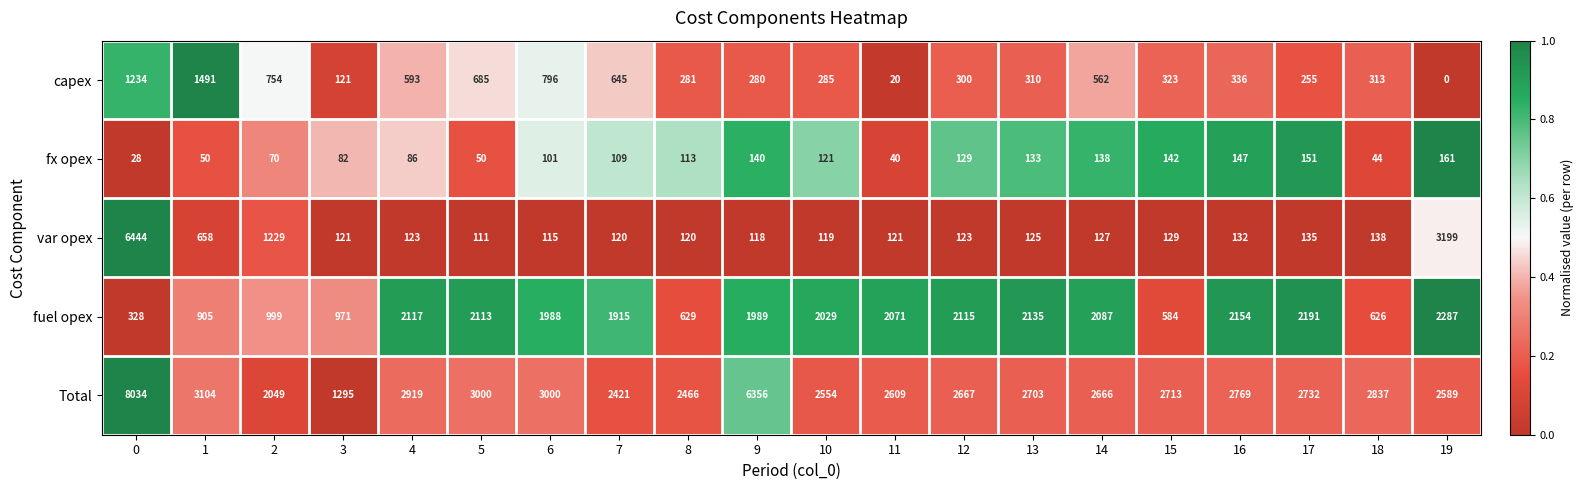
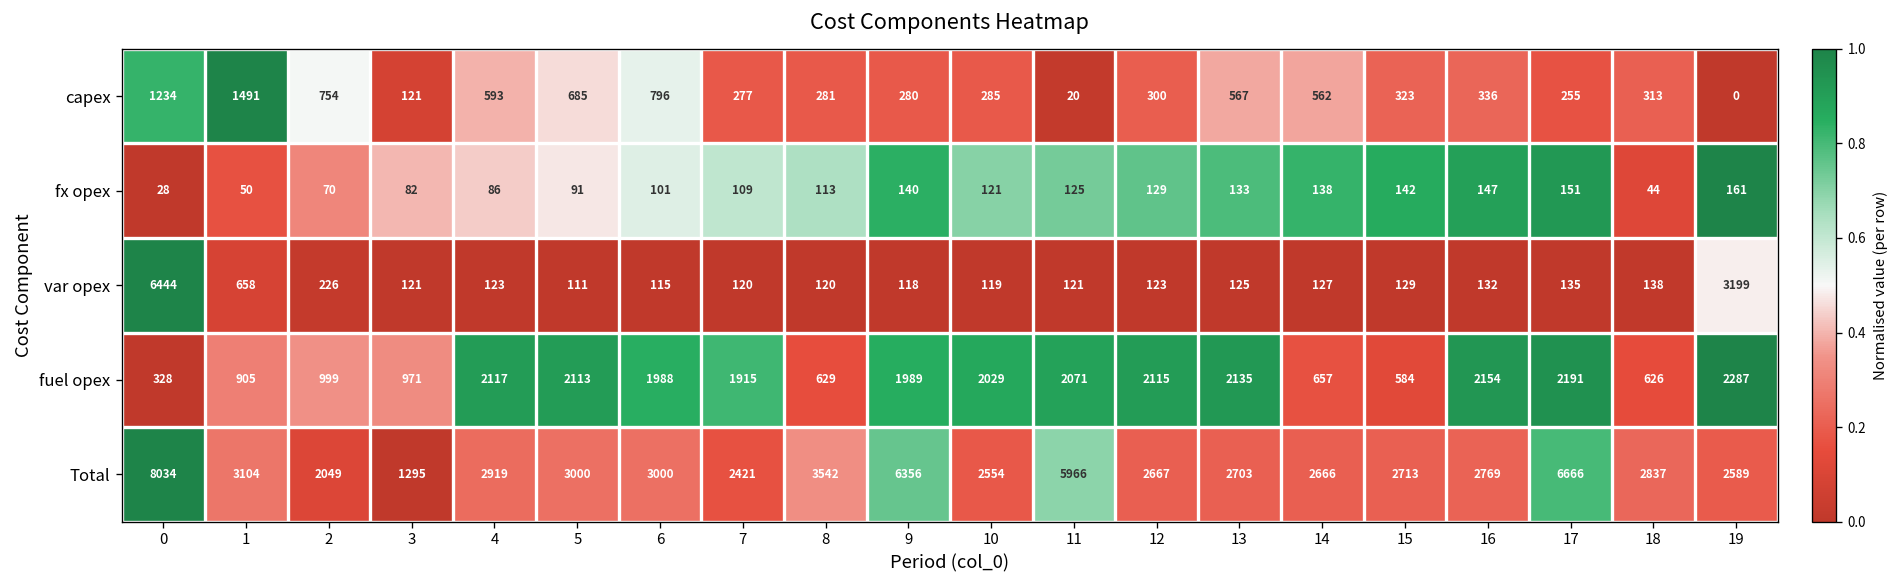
capex, 7: 645 -> 277
capex, 13: 310 -> 567
fx opex, 5: 50 -> 91
fx opex, 11: 40 -> 125
var opex, 2: 1229 -> 226
fuel opex, 14: 2087 -> 657
Total, 8: 2466 -> 3542
Total, 11: 2609 -> 5966
Total, 17: 2732 -> 6666
